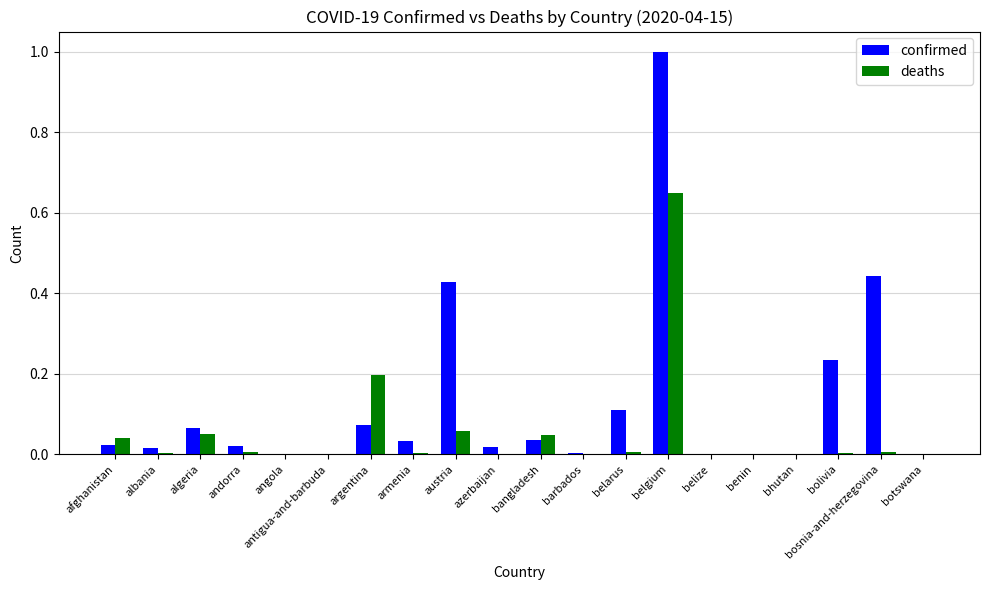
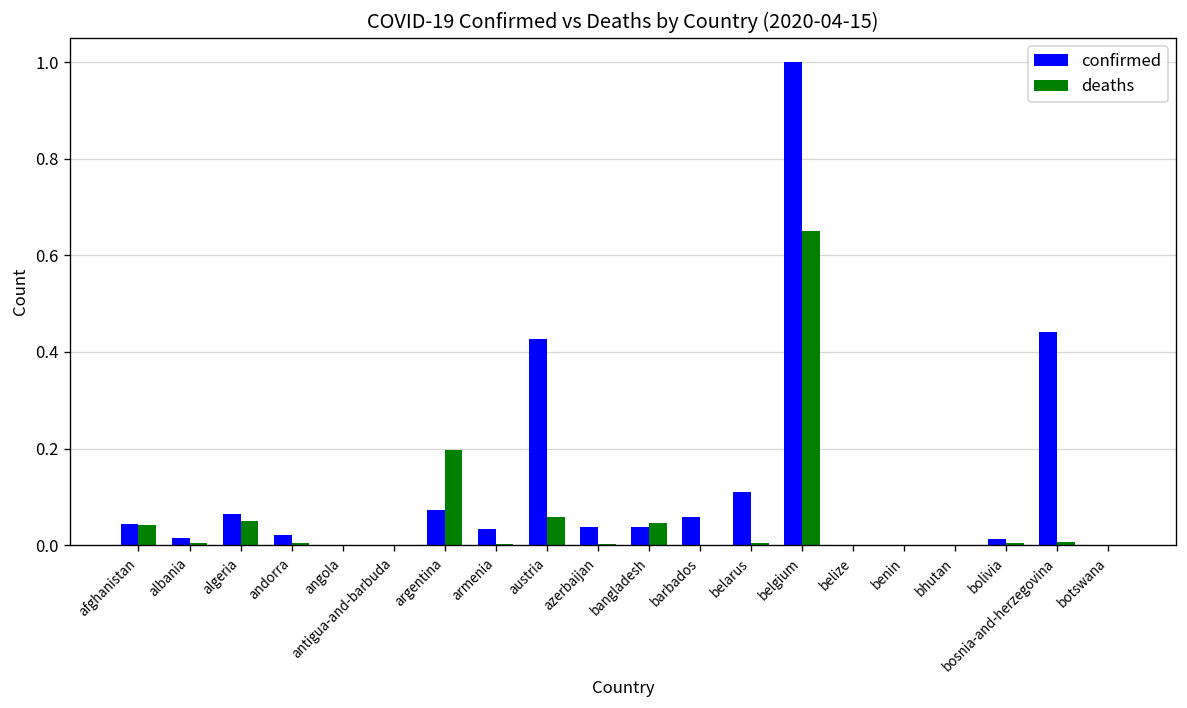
confirmed, afghanistan: 0.02 -> 0.04
confirmed, azerbaijan: 0.02 -> 0.04
confirmed, barbados: 0.00 -> 0.06
confirmed, bolivia: 0.23 -> 0.01
